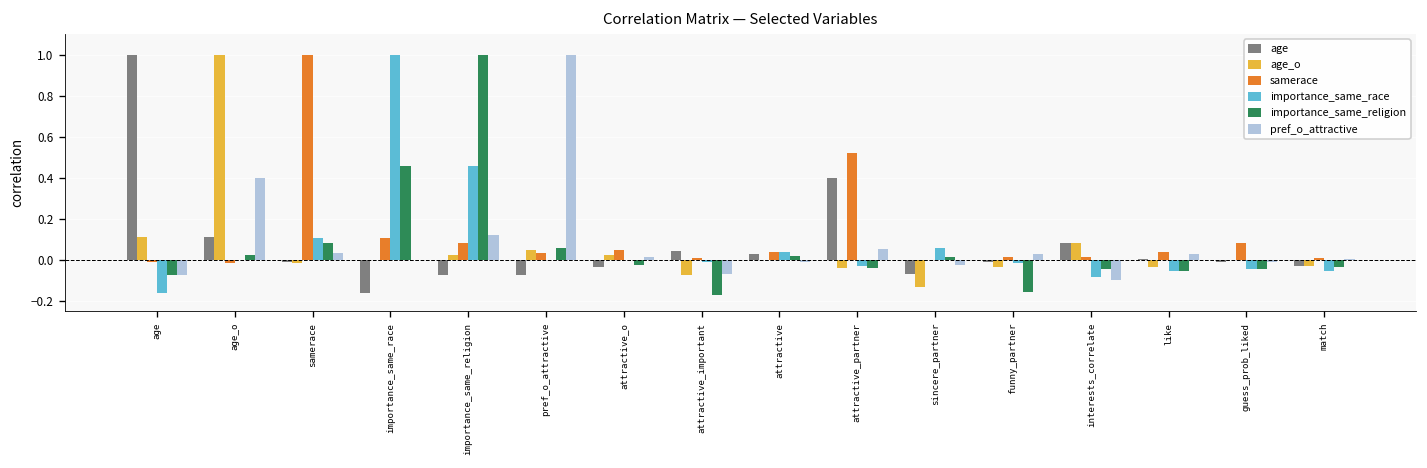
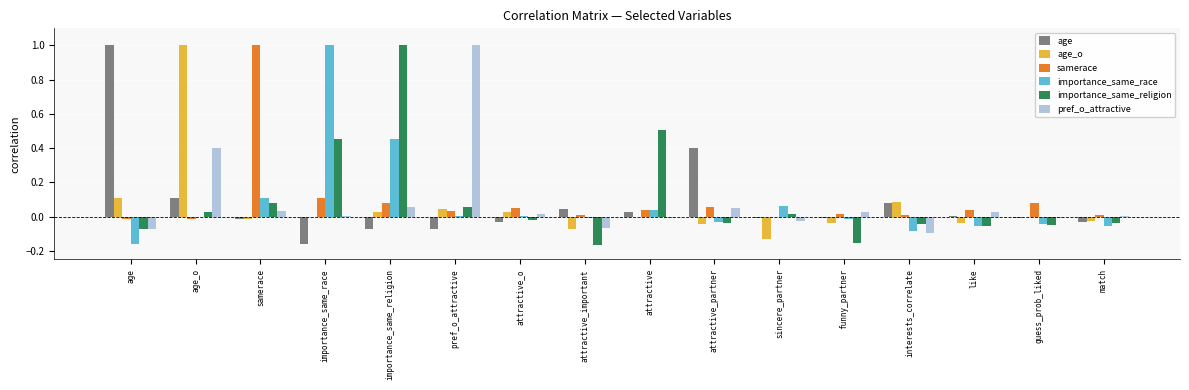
pref_o_attractive, importance_same_religion: 0.12 -> 0.06
importance_same_religion, attractive: 0.02 -> 0.51
samerace, attractive_partner: 0.52 -> 0.06
age, sincere_partner: -0.07 -> -0.01
